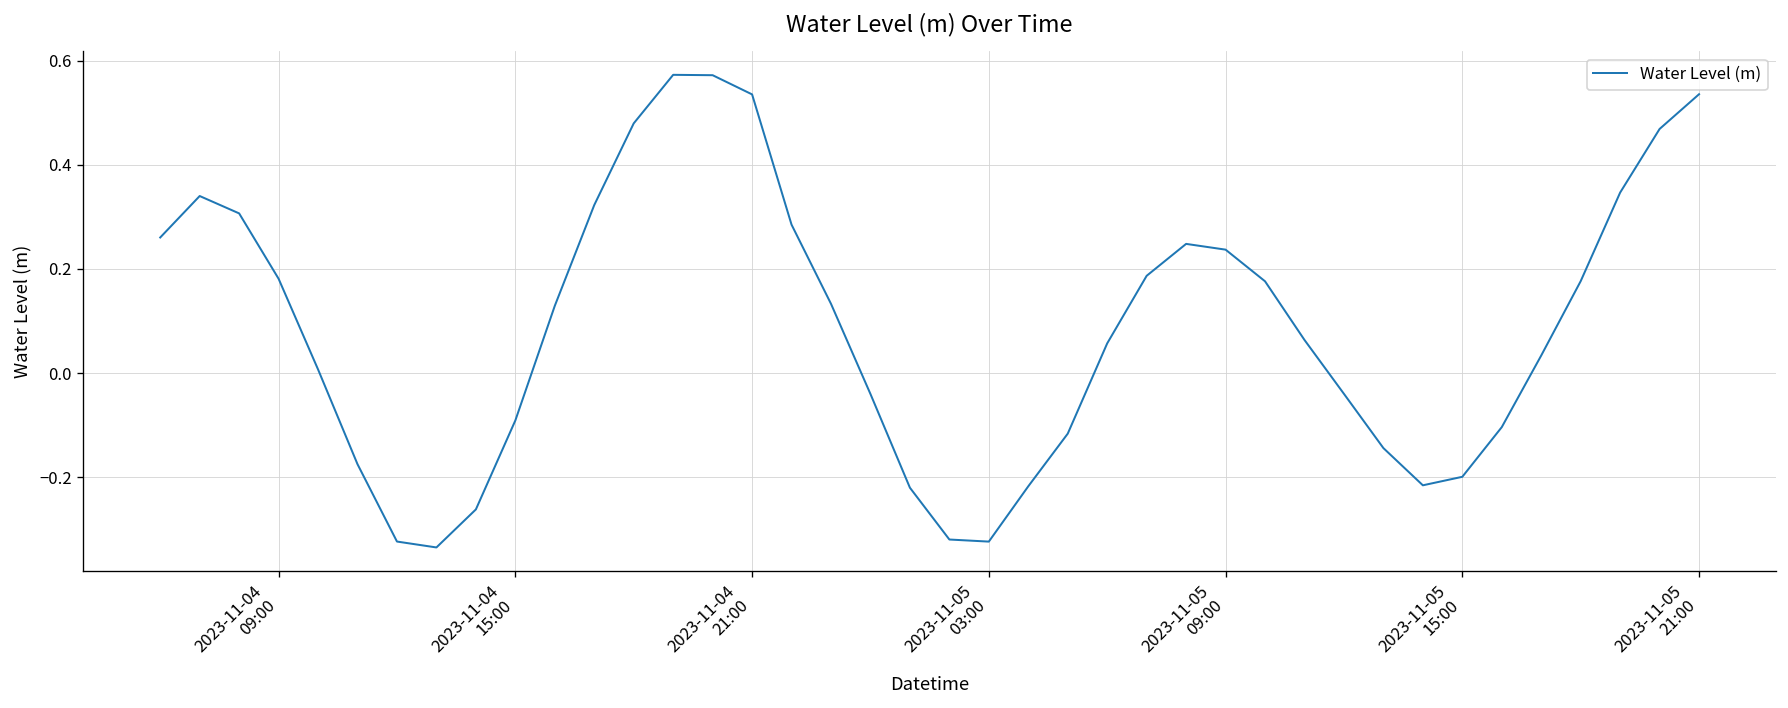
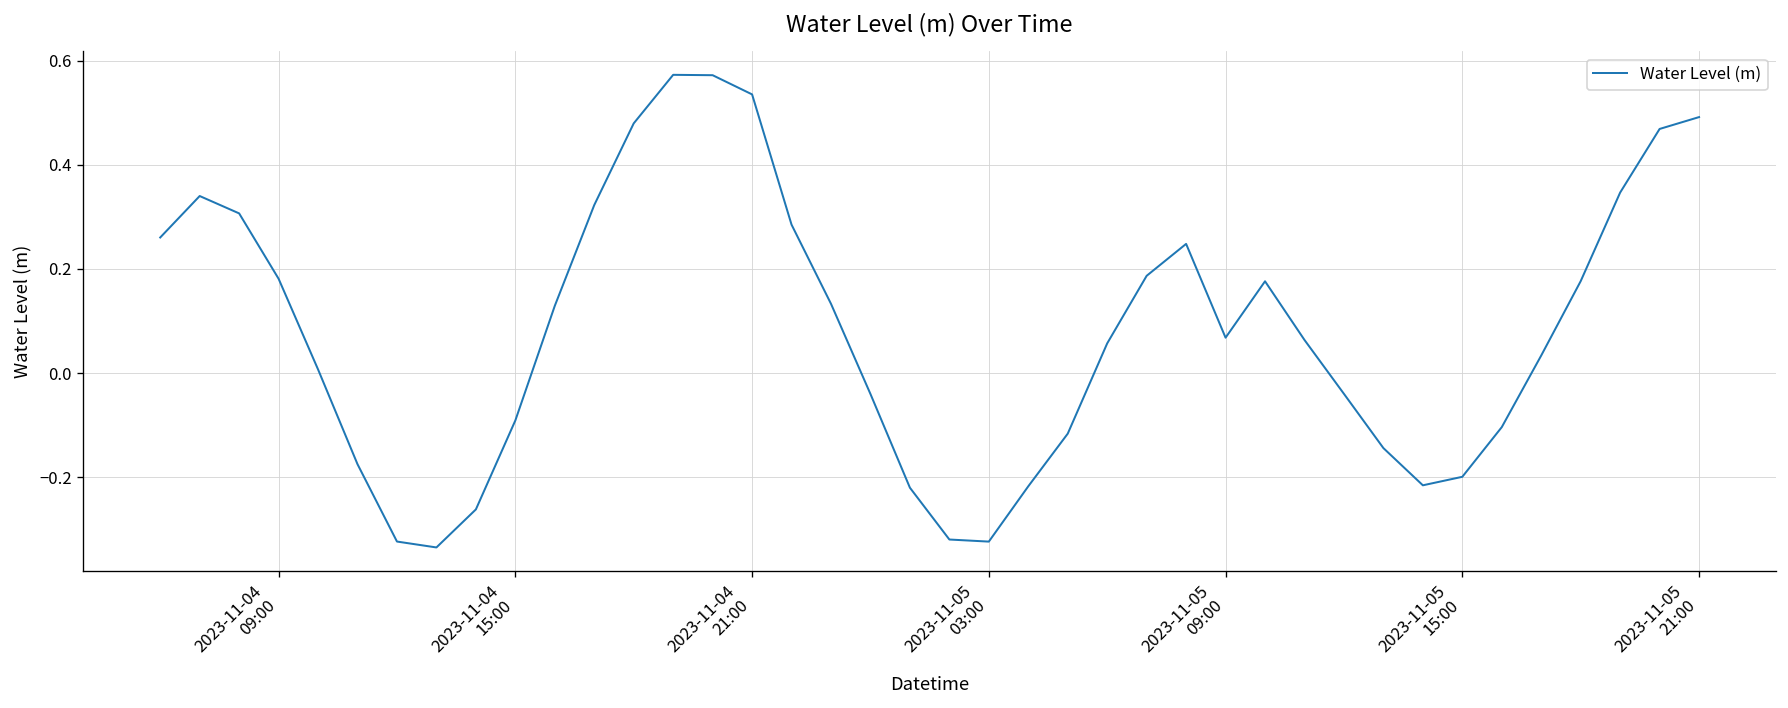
2023-11-05 09:00: 0.24 -> 0.07
2023-11-05 21:00: 0.54 -> 0.49
